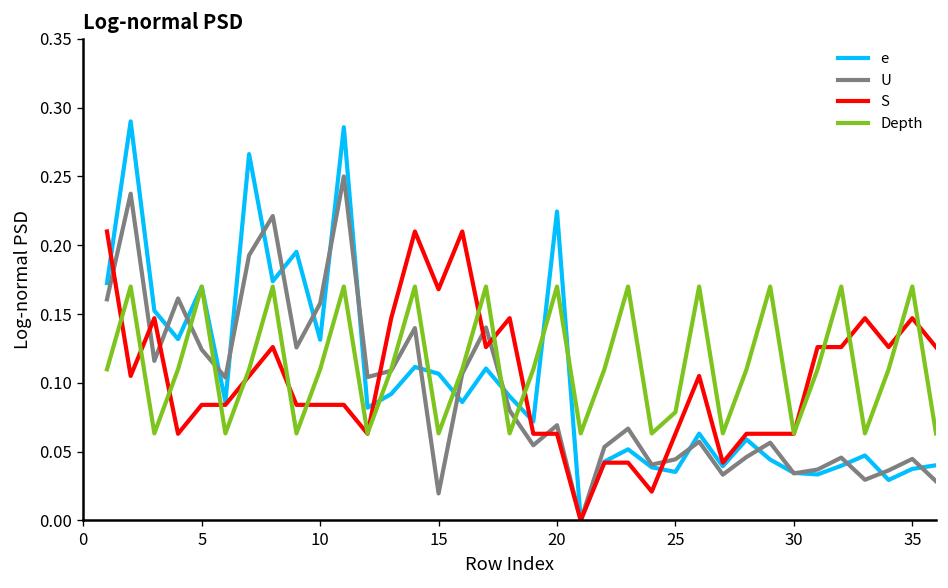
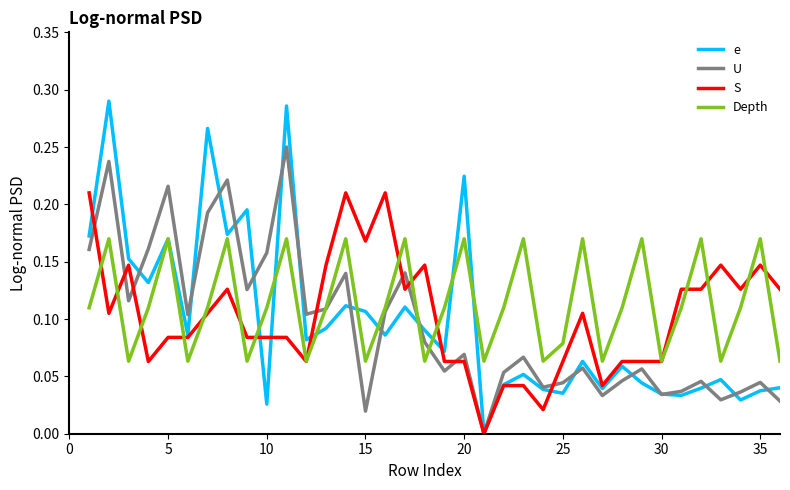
U, 5: 0.124 -> 0.216
e, 10: 0.131 -> 0.026
